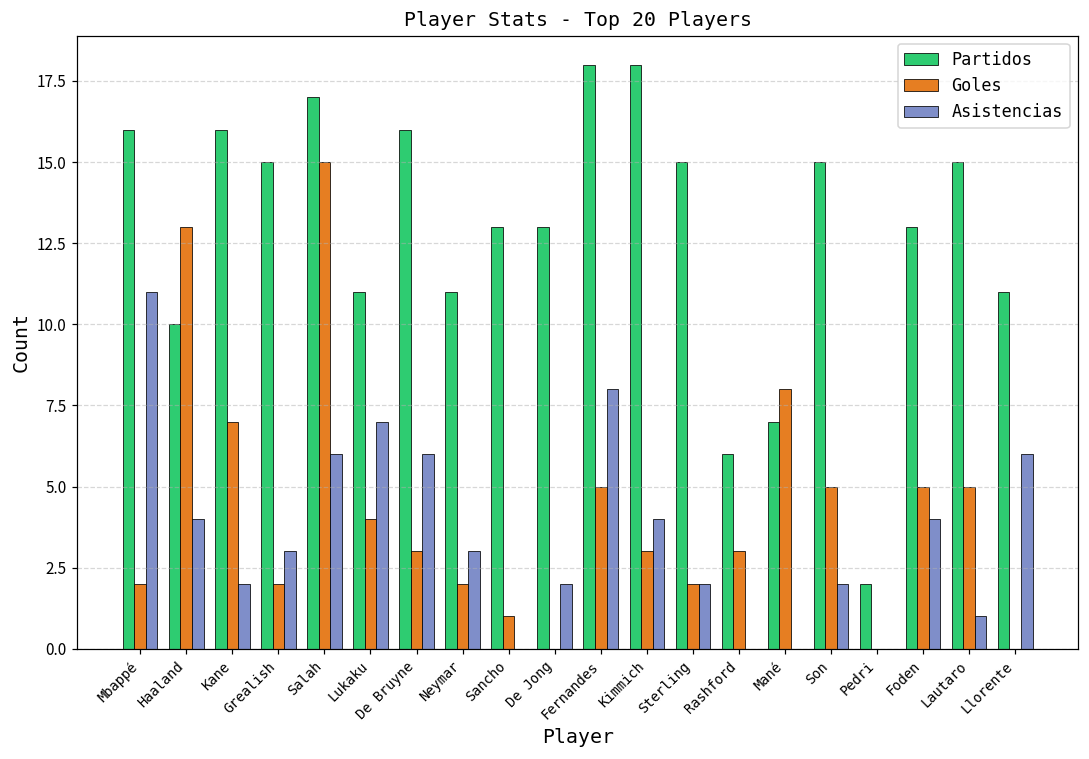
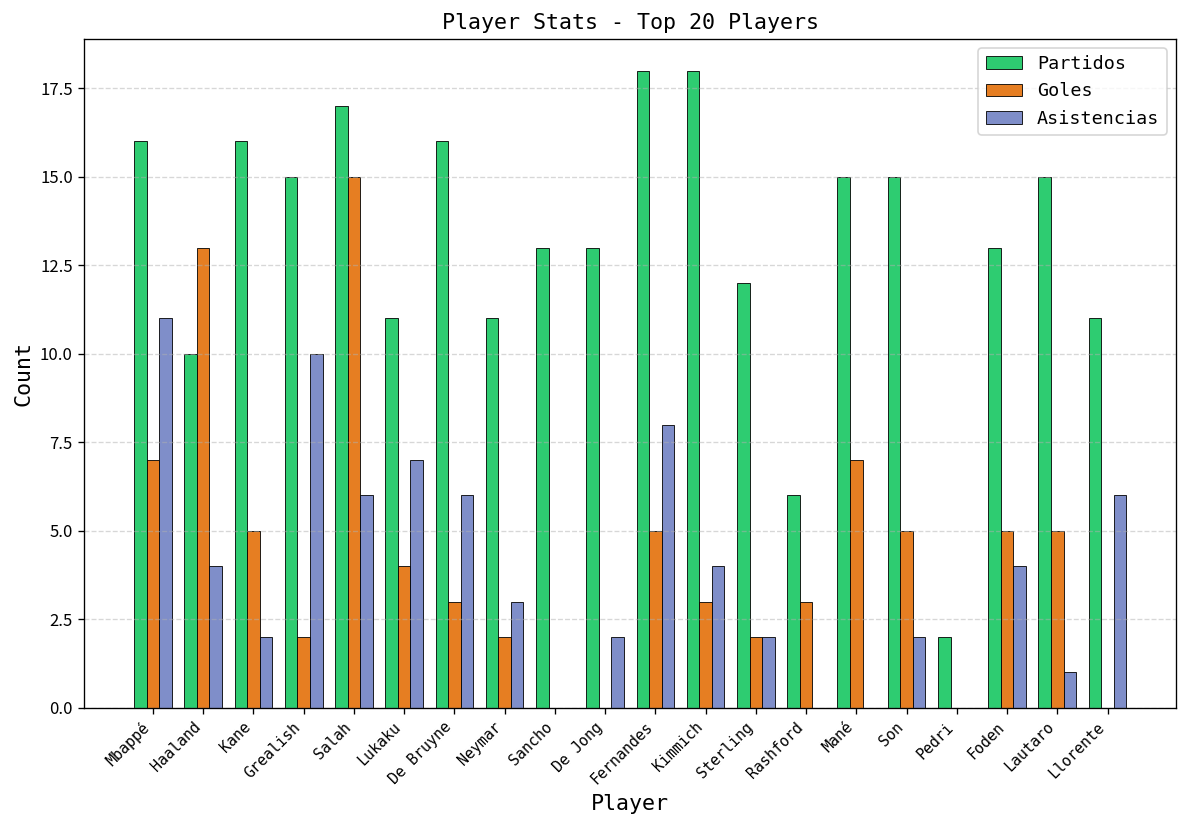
Goles, Mbappé: 2 -> 7
Goles, Kane: 7 -> 5
Asistencias, Grealish: 3 -> 10
Goles, Sancho: 1 -> 0
Partidos, Sterling: 15 -> 12
Partidos, Mané: 7 -> 15
Goles, Mané: 8 -> 7
